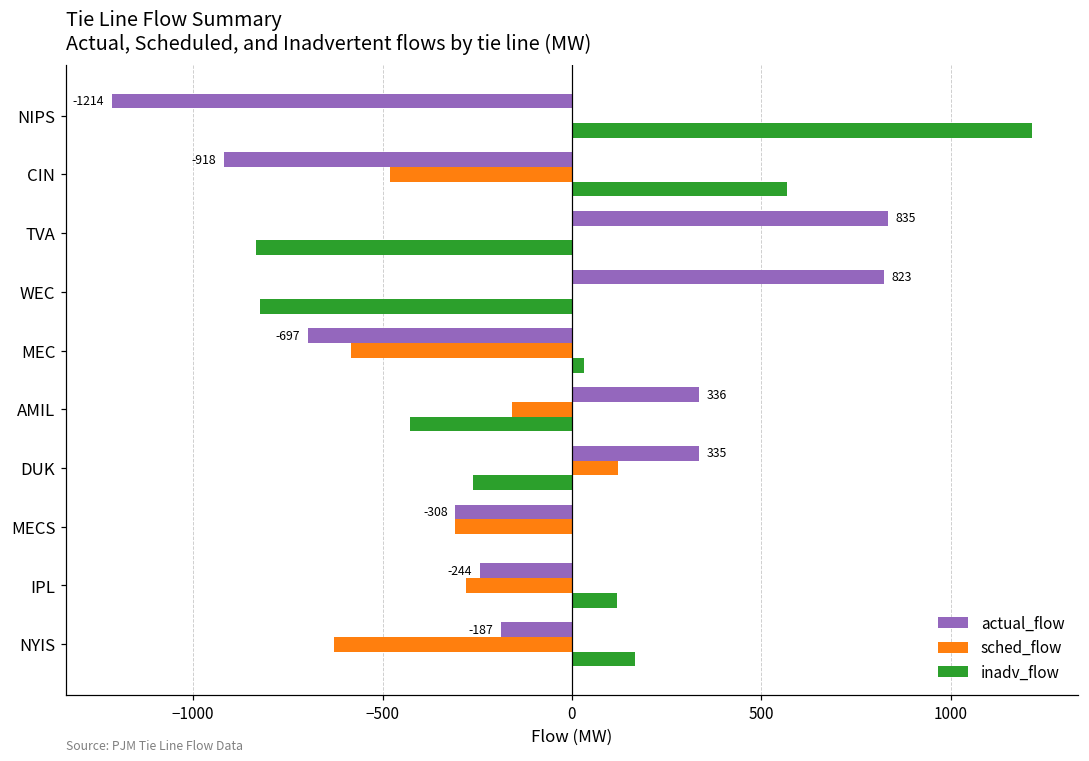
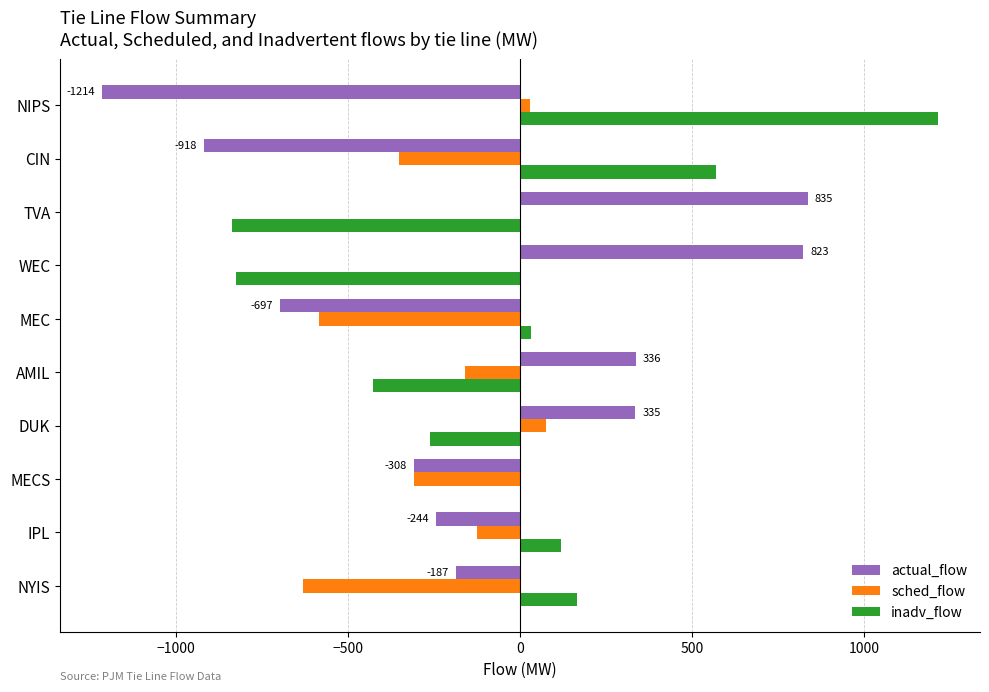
sched_flow, NIPS: 0 -> 30
sched_flow, CIN: -480 -> -350
sched_flow, DUK: 120 -> 80
sched_flow, IPL: -280 -> -130
